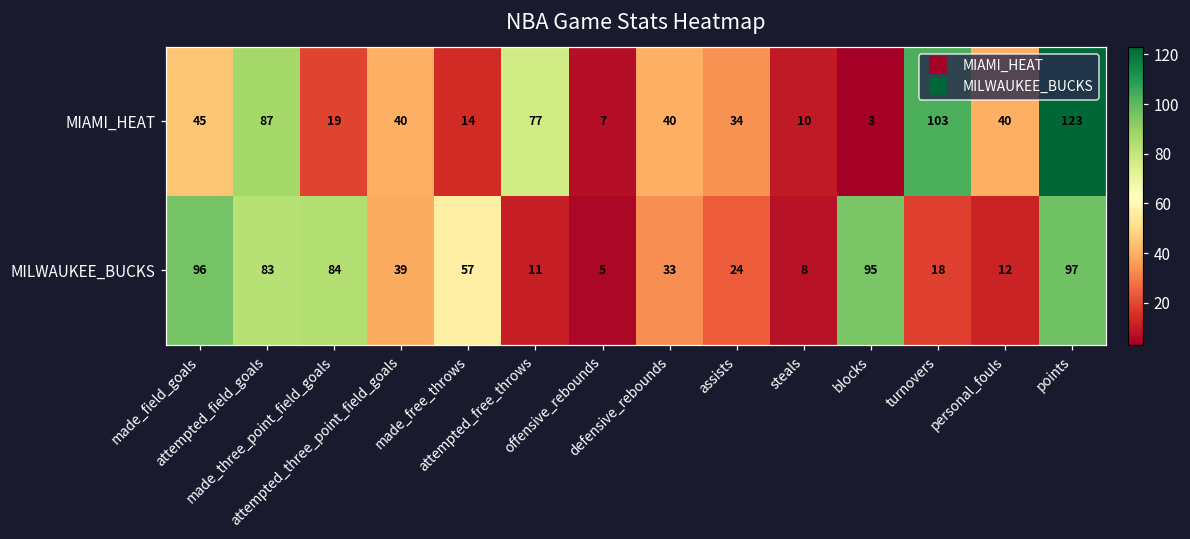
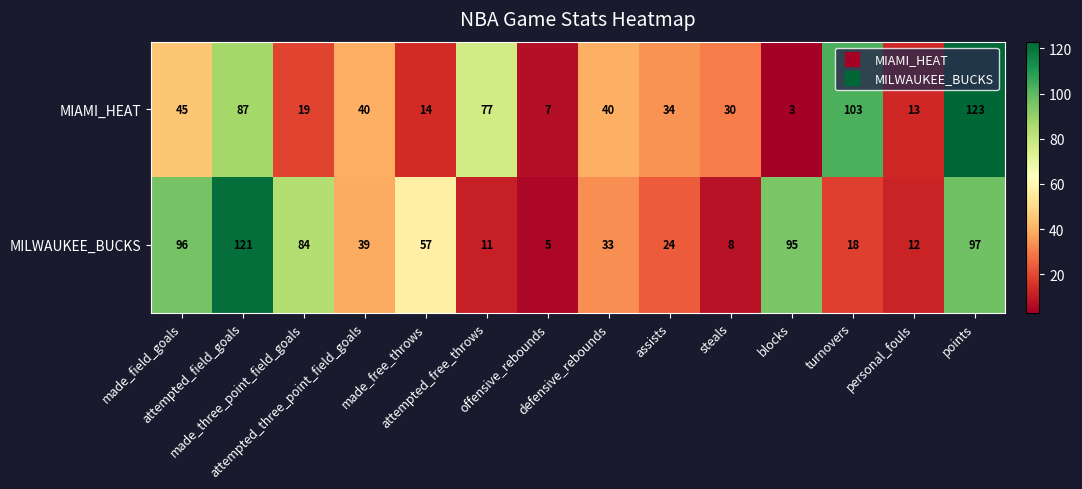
MIAMI_HEAT, steals: 10 -> 30
MIAMI_HEAT, personal_fouls: 40 -> 13
MILWAUKEE_BUCKS, attempted_field_goals: 83 -> 121
